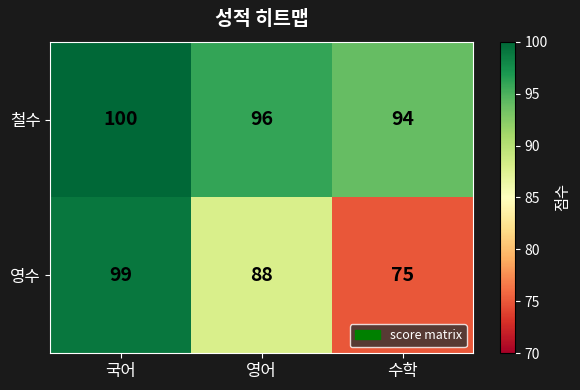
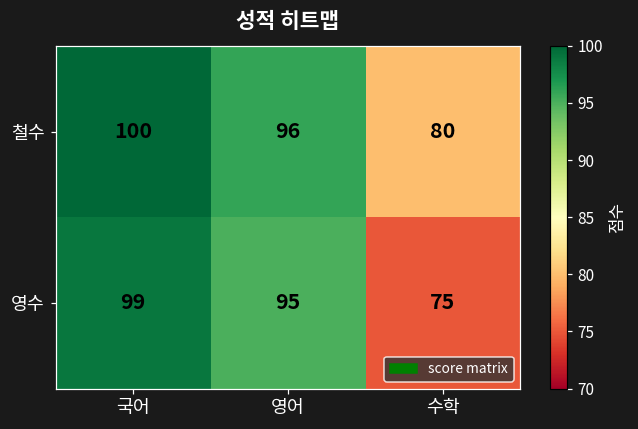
철수, 수학: 94 -> 80
영수, 영어: 88 -> 95
